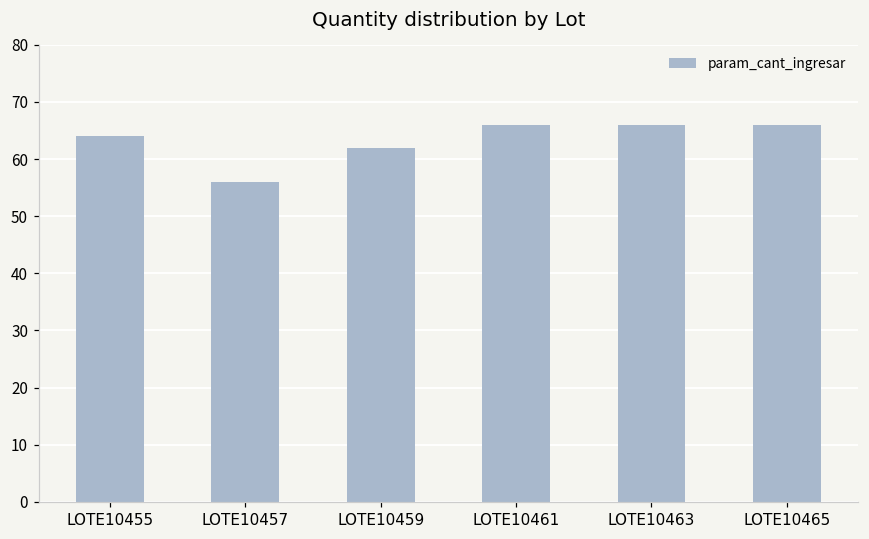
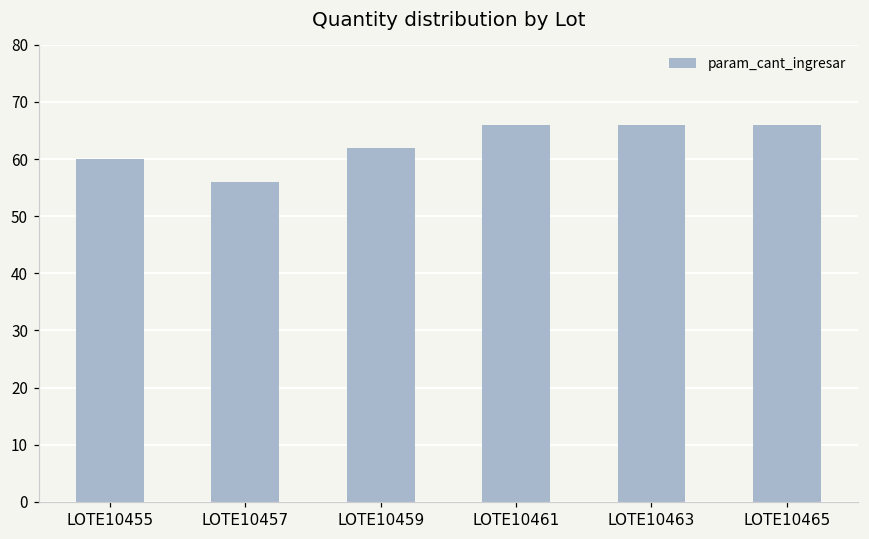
LOTE10455: 64 -> 60
